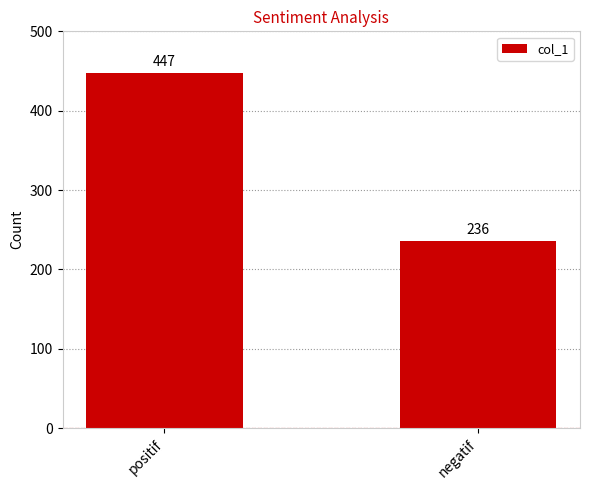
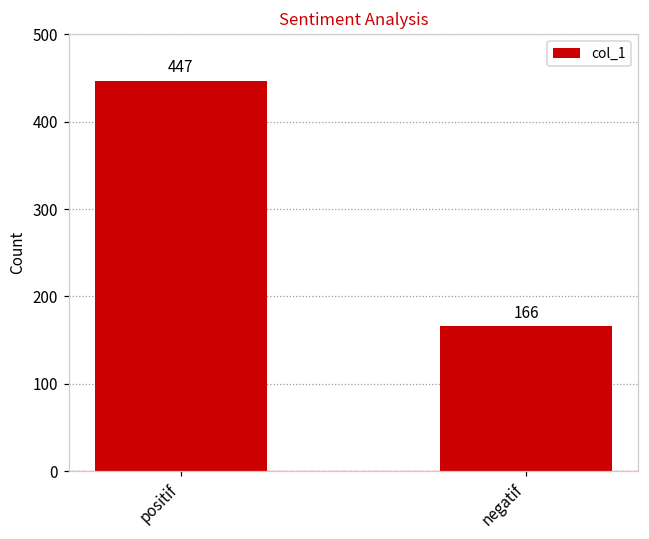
negatif: 236 -> 166
